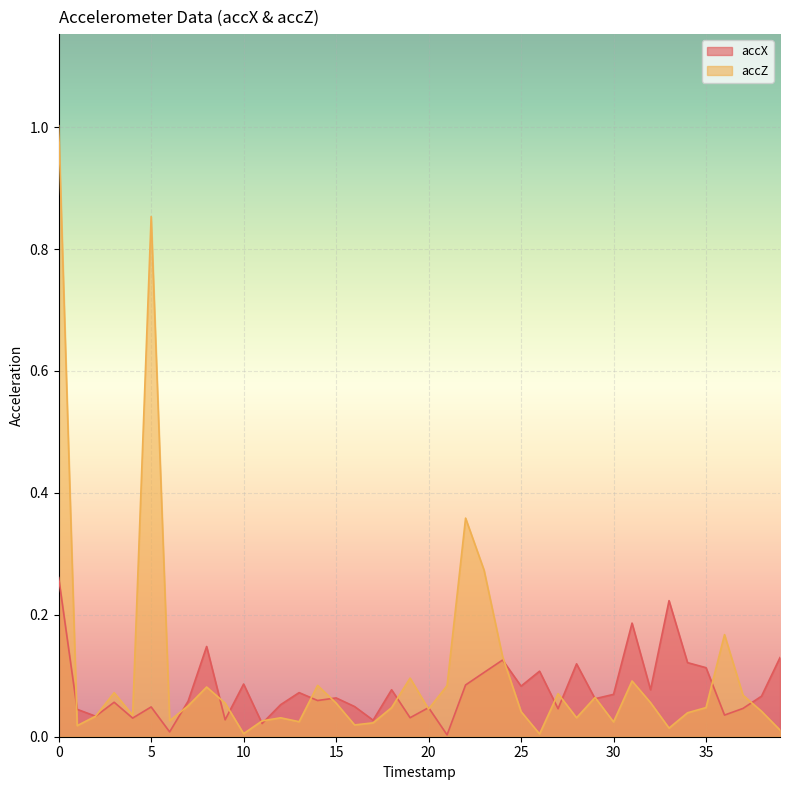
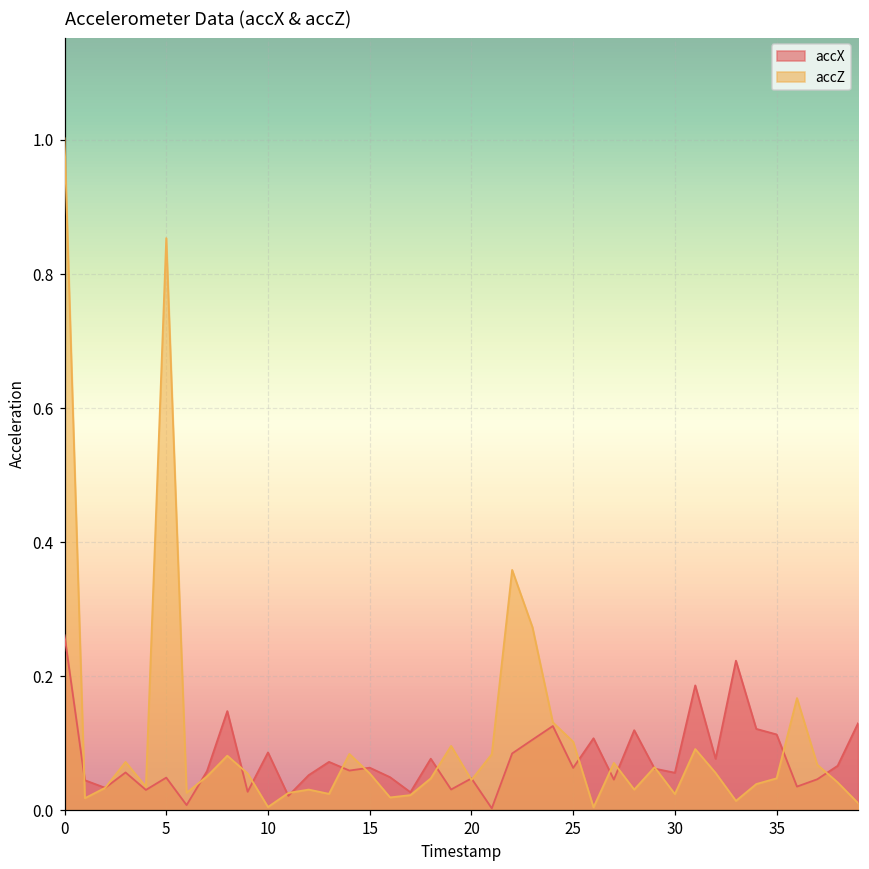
accX, 25: 0.08 -> 0.06
accZ, 25: 0.04 -> 0.10
accX, 30: 0.07 -> 0.06
